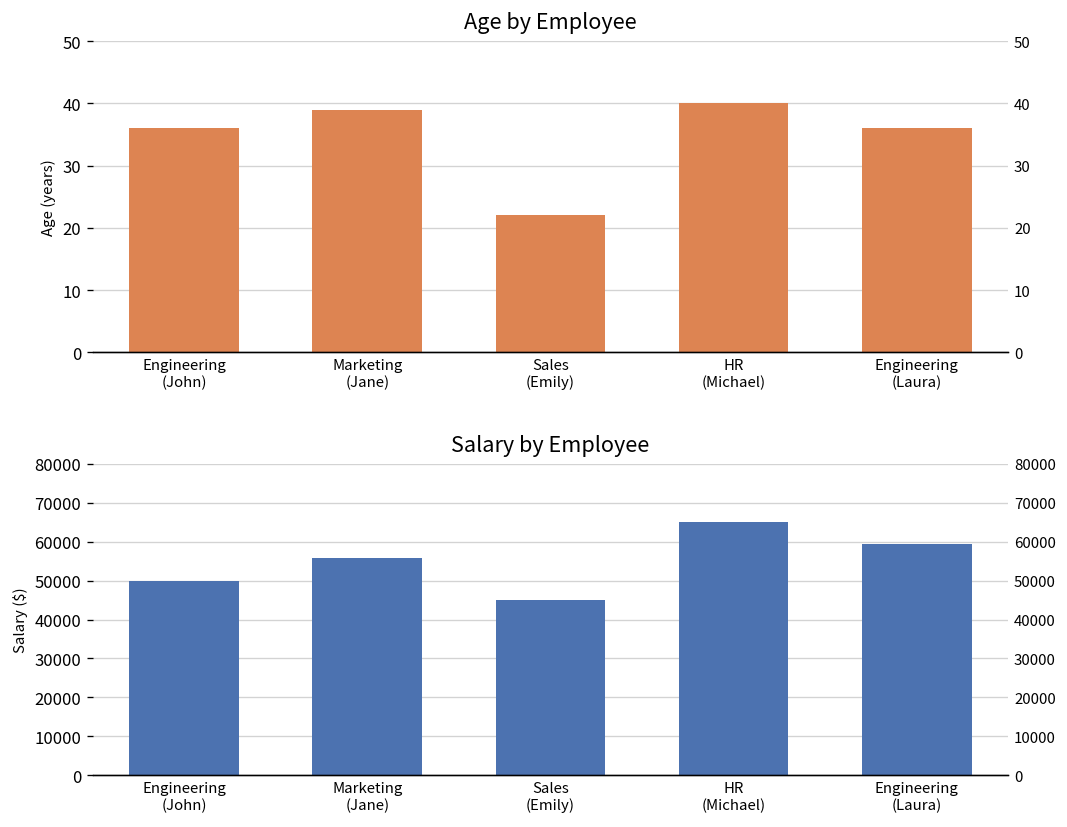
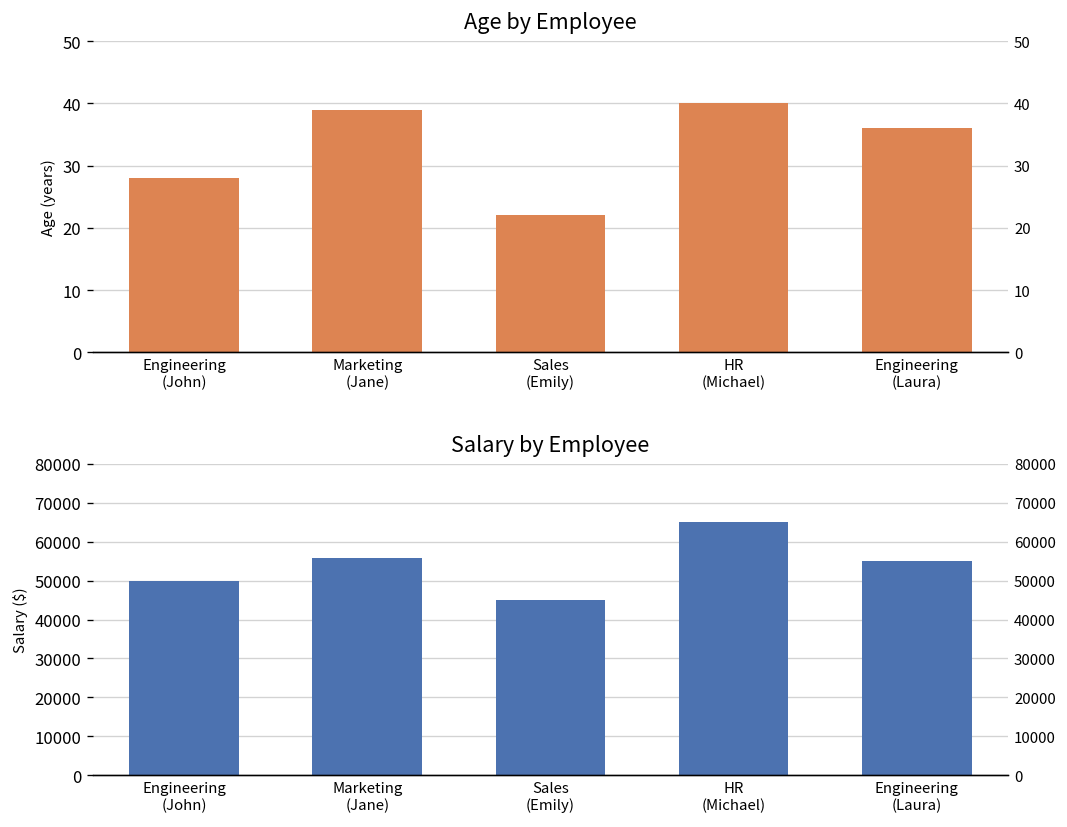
Age by Employee, Engineering (John): 36 -> 28
Salary by Employee, Engineering (Laura): 59000 -> 55000
